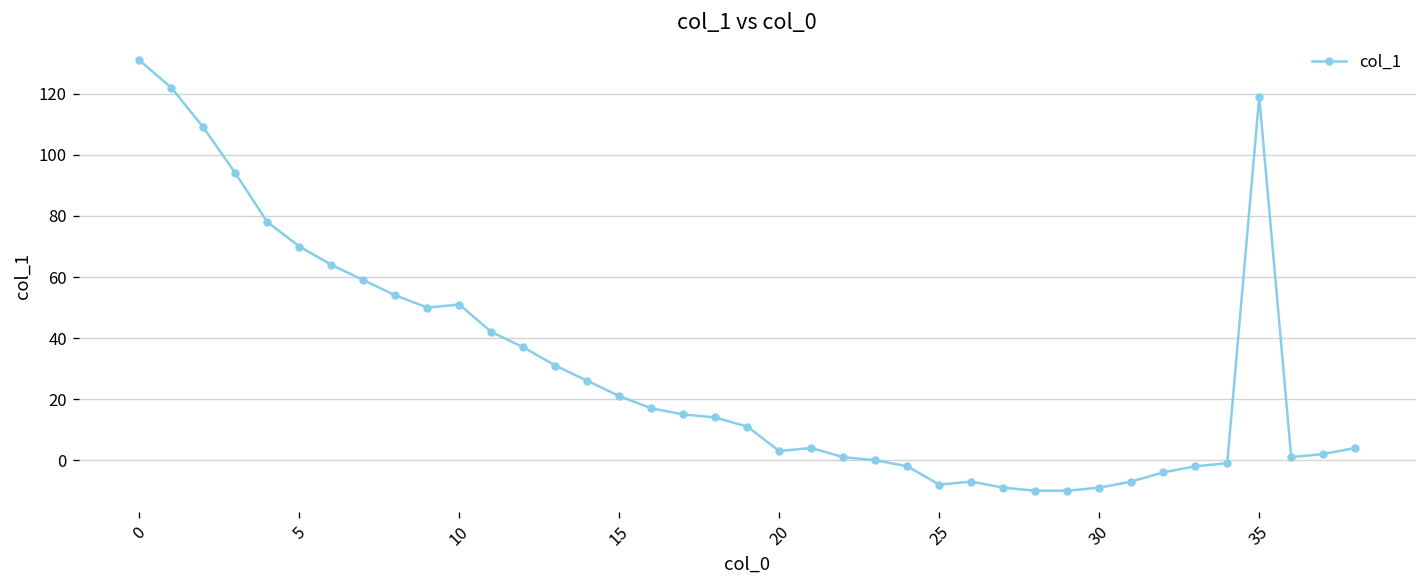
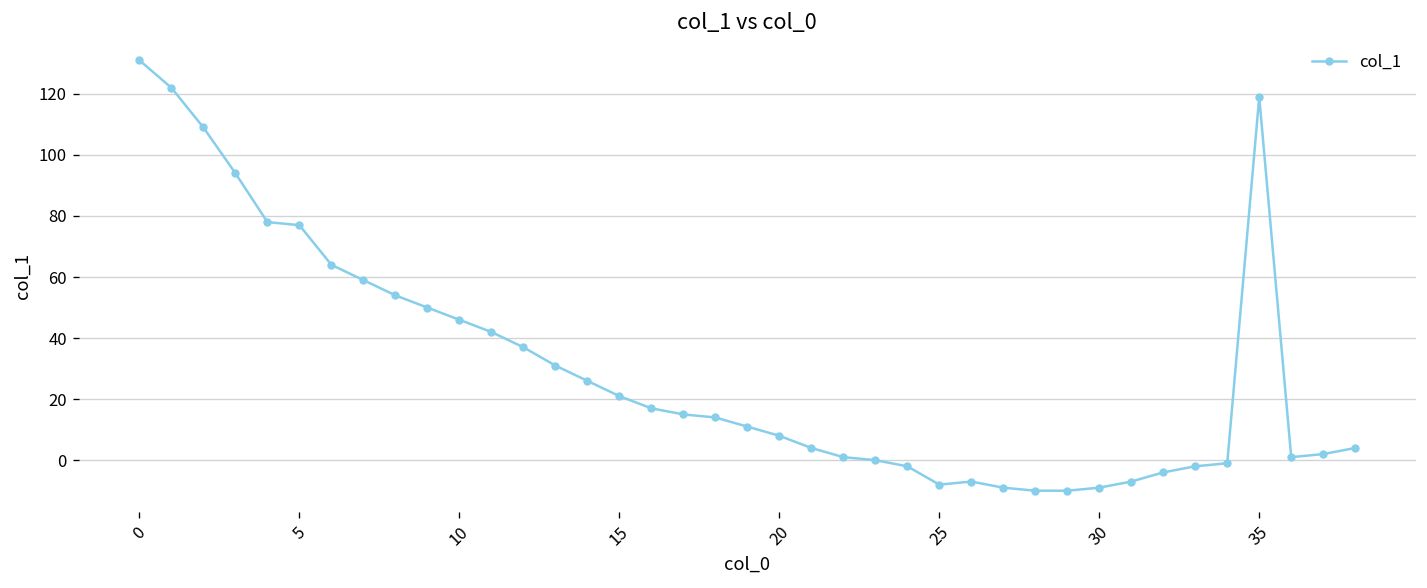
5: 70 -> 77
10: 51 -> 46
20: 3 -> 8
